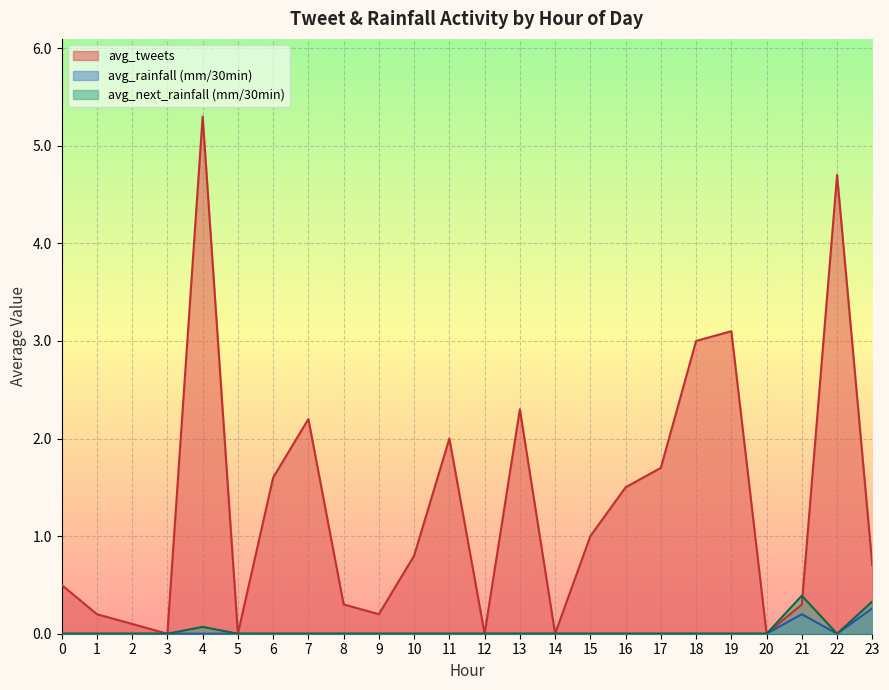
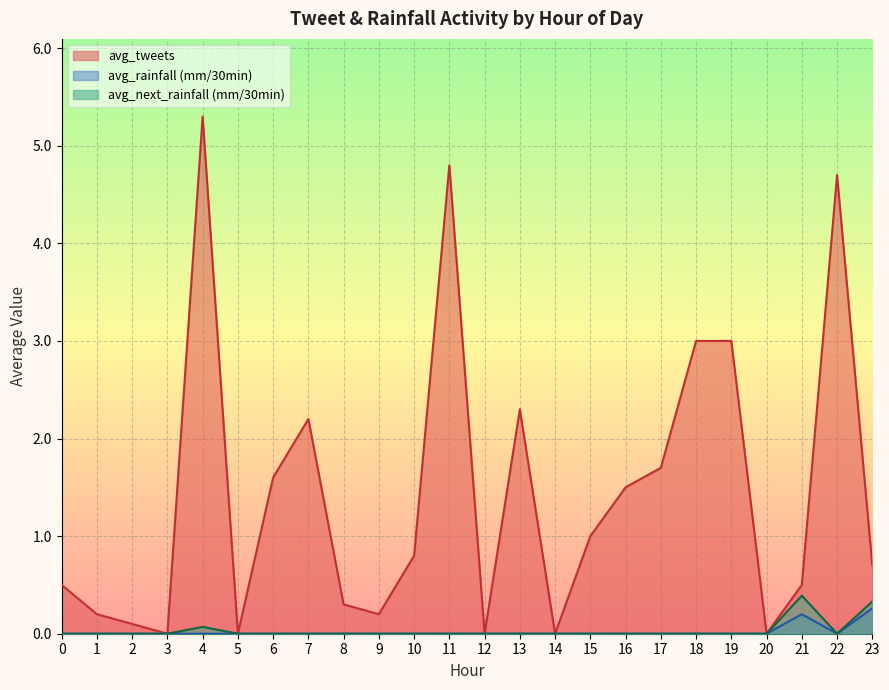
avg_tweets, 11: 2.0 -> 4.8
avg_tweets, 19: 3.1 -> 3.0
avg_tweets, 21: 0.3 -> 0.5
